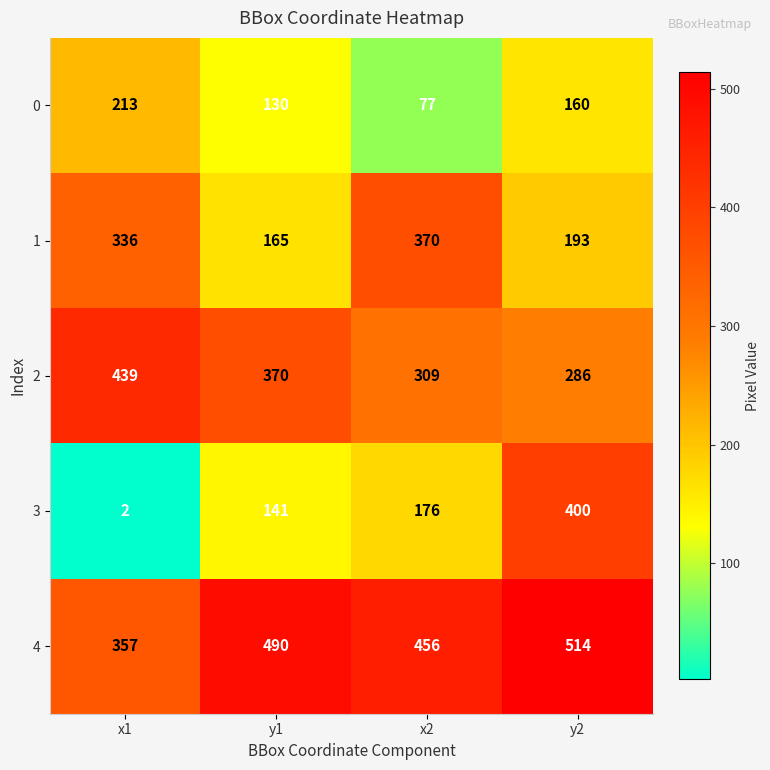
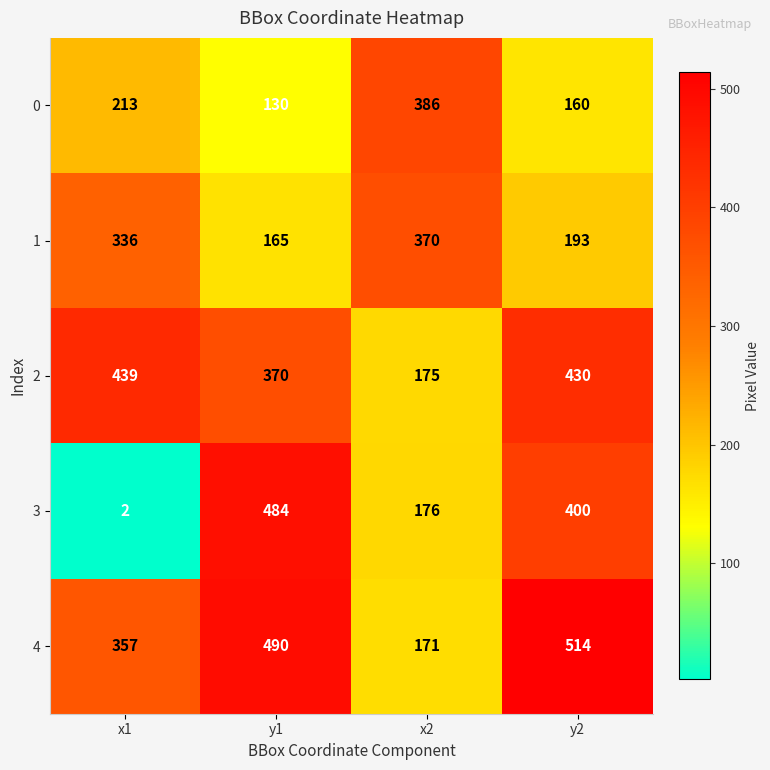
0, x2: 77 -> 386
2, x2: 309 -> 175
2, y2: 286 -> 430
3, y1: 141 -> 484
4, x2: 456 -> 171
